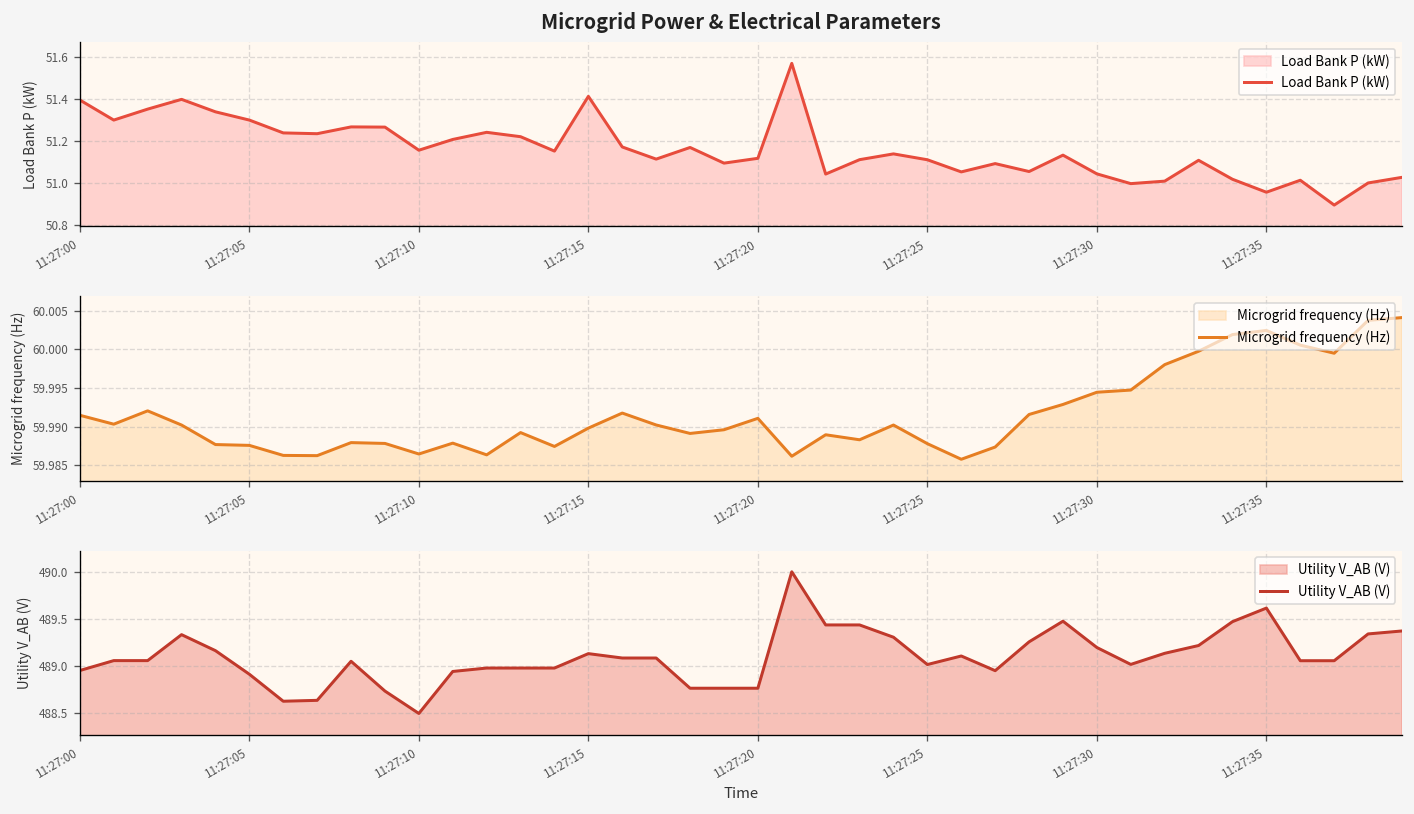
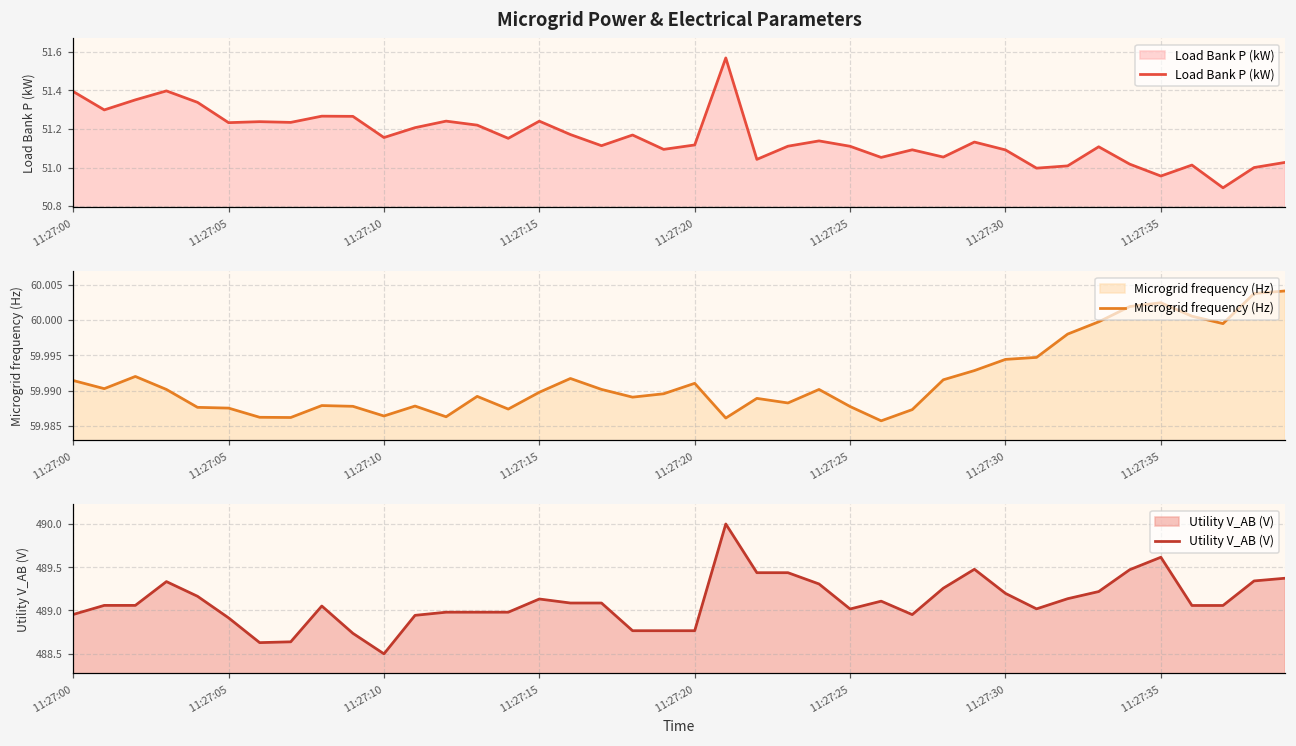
Microgrid Power & Electrical Parameters, 11:27:05: 51.30 -> 51.23
Microgrid Power & Electrical Parameters, 11:27:15: 51.41 -> 51.24
Microgrid Power & Electrical Parameters, 11:27:30: 51.04 -> 51.09
